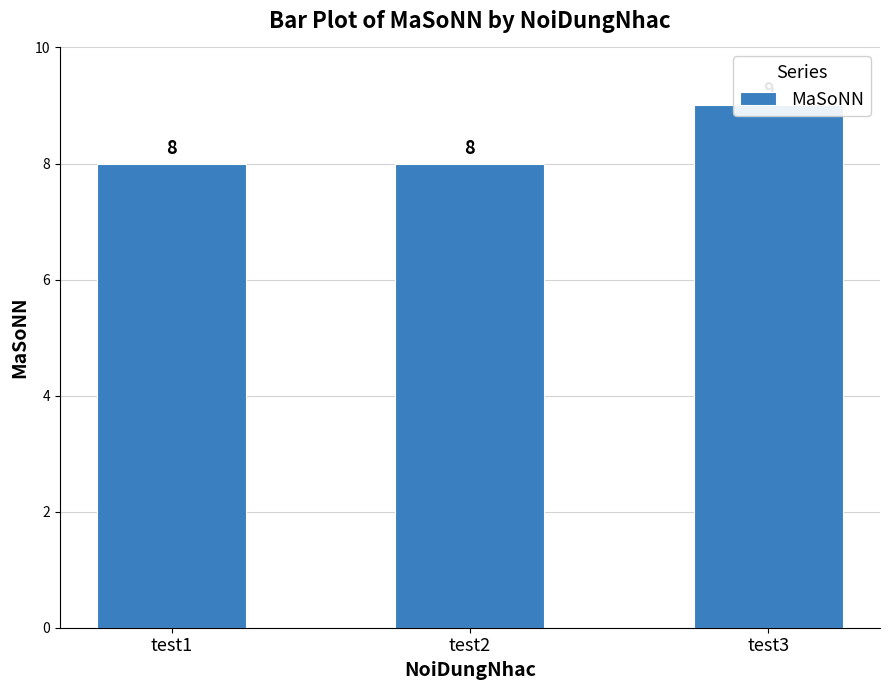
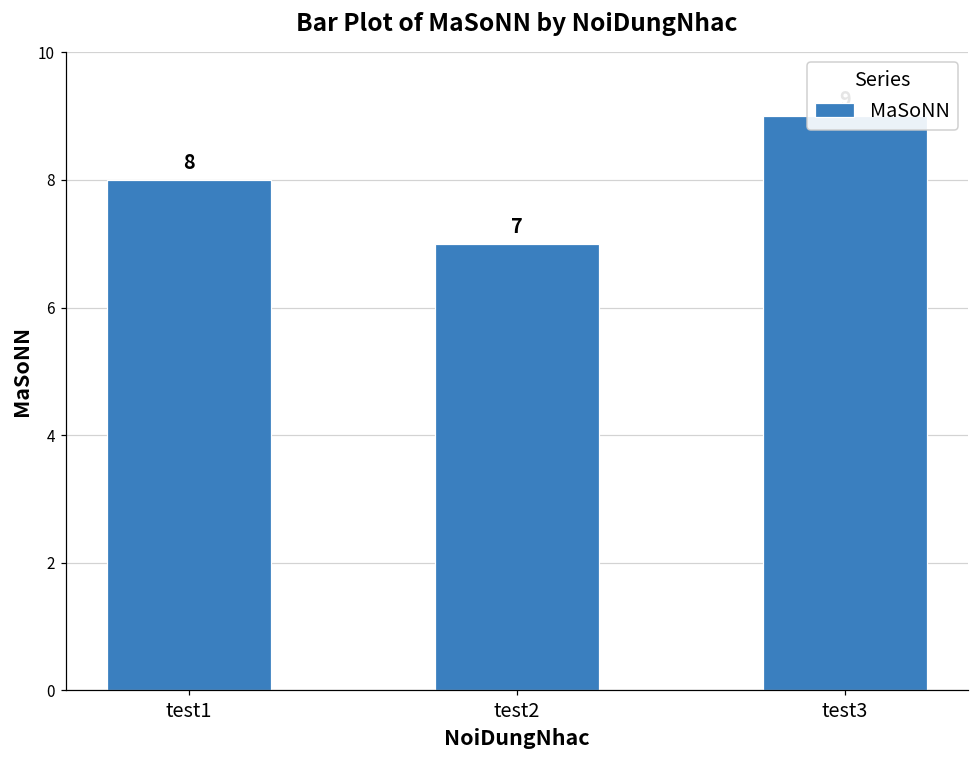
test2: 8 -> 7
